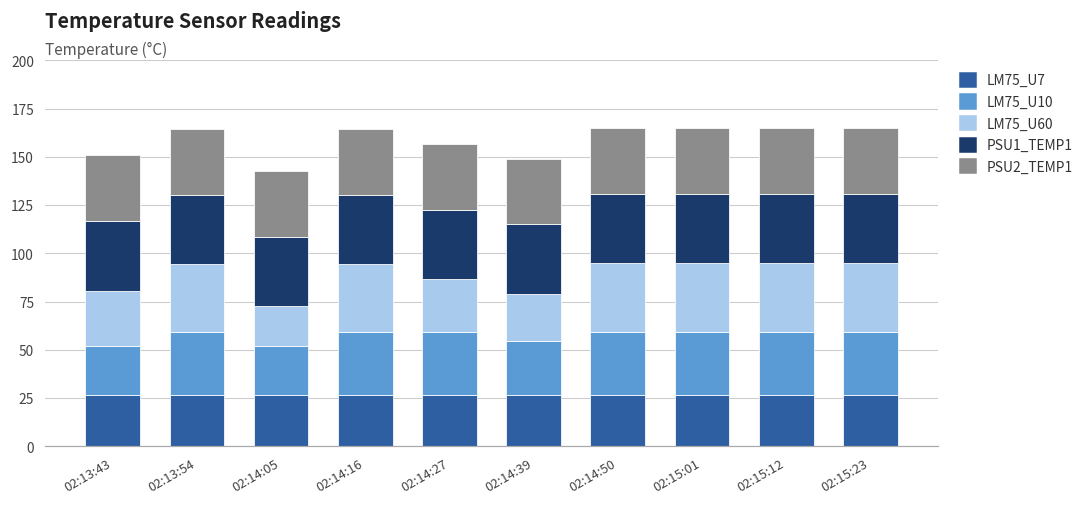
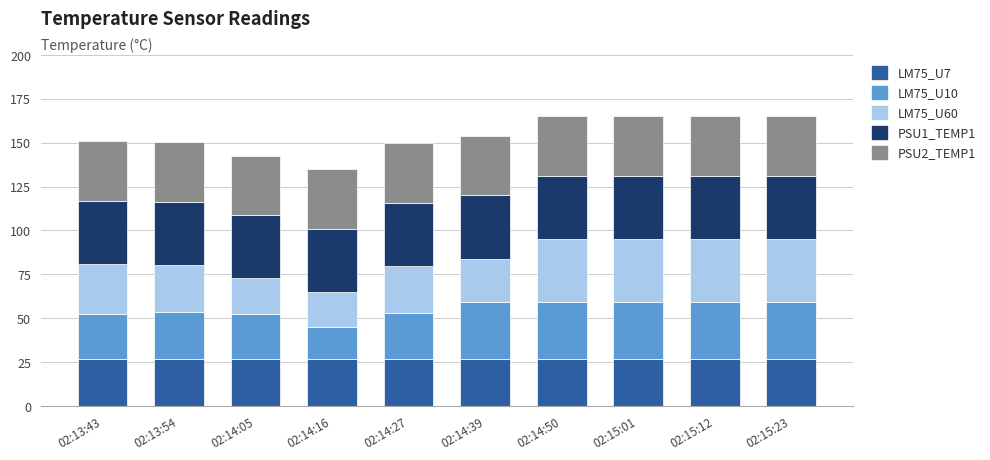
LM75_U10, 02:13:54: 33 -> 27
LM75_U60, 02:13:54: 35 -> 27
LM75_U10, 02:14:16: 33 -> 19
LM75_U60, 02:14:16: 35 -> 20
LM75_U10, 02:14:27: 33 -> 26
LM75_U10, 02:14:39: 28 -> 33
